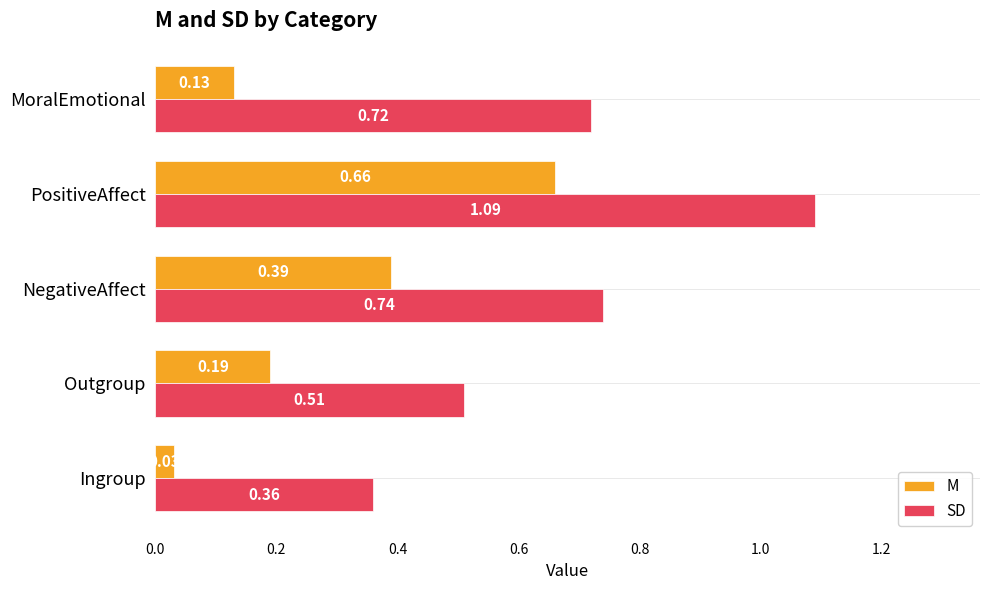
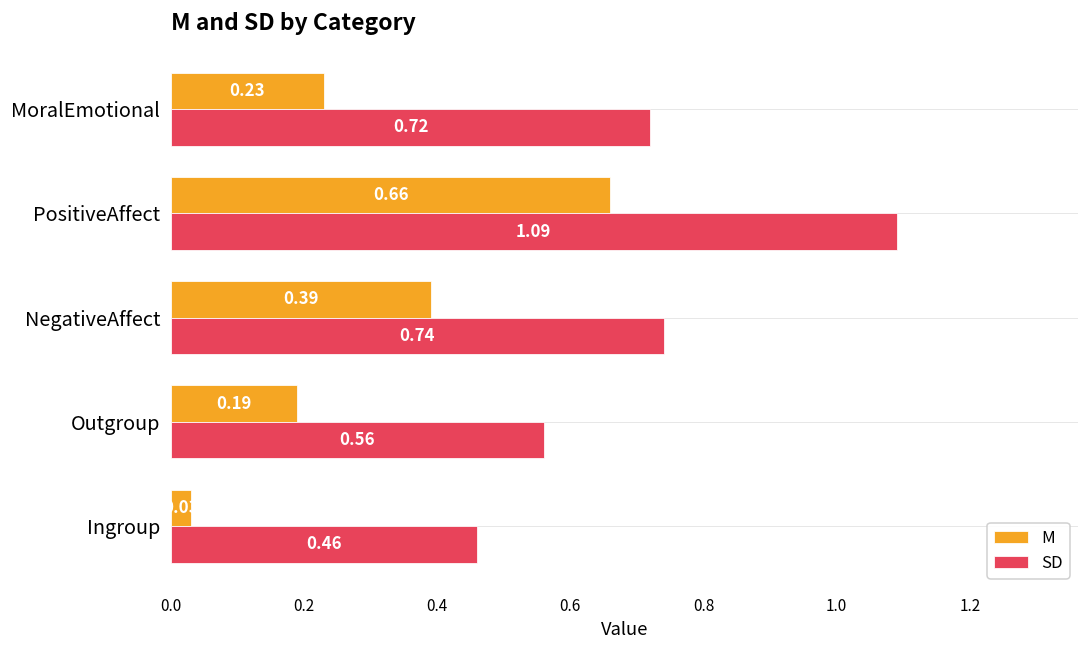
M, MoralEmotional: 0.13 -> 0.23
SD, Outgroup: 0.51 -> 0.56
SD, Ingroup: 0.36 -> 0.46
